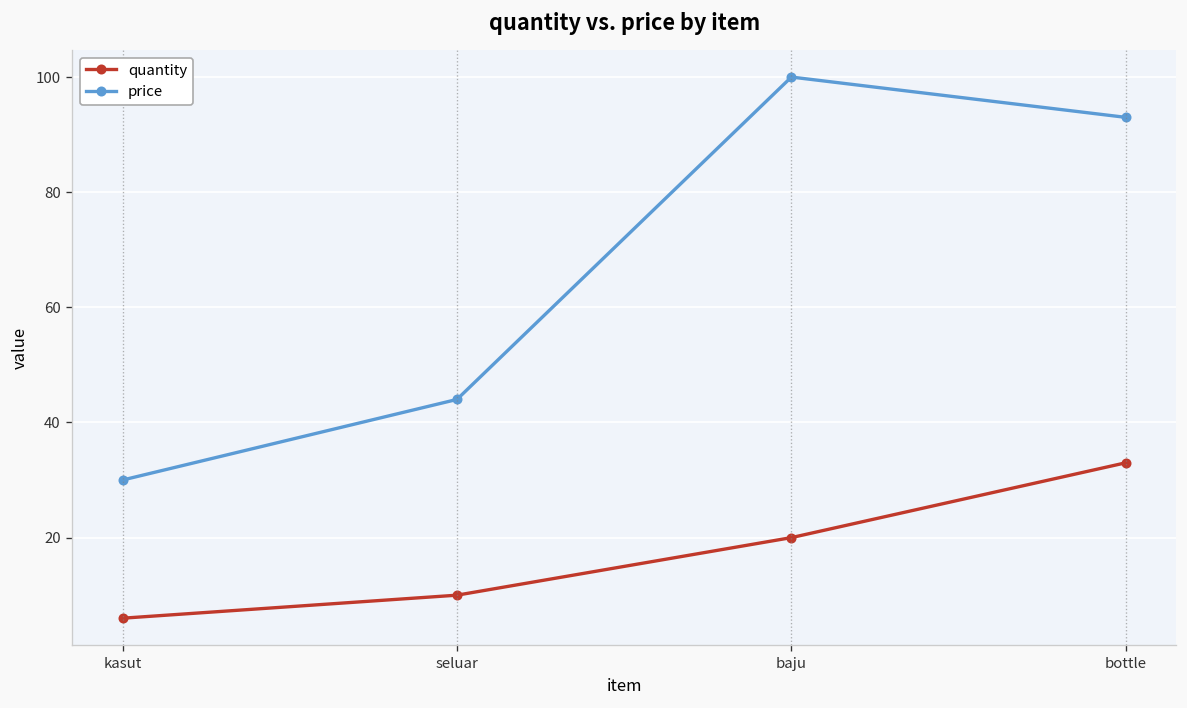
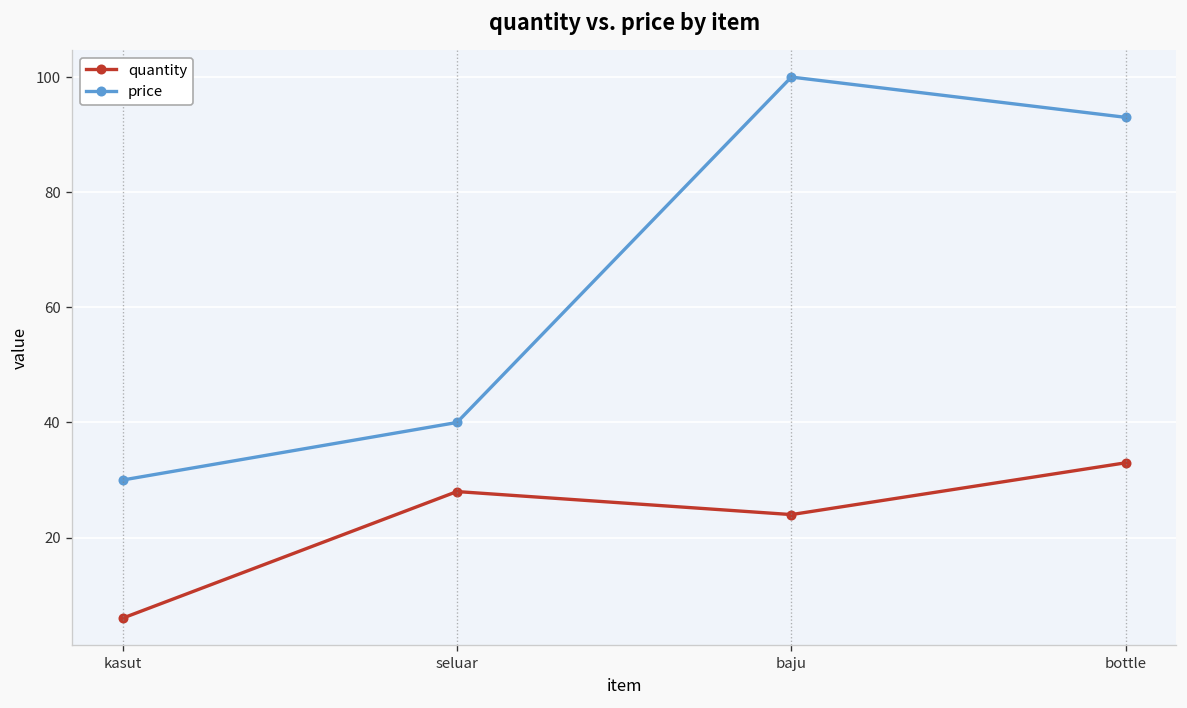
quantity, seluar: 10 -> 28
price, seluar: 44 -> 40
quantity, baju: 20 -> 24
